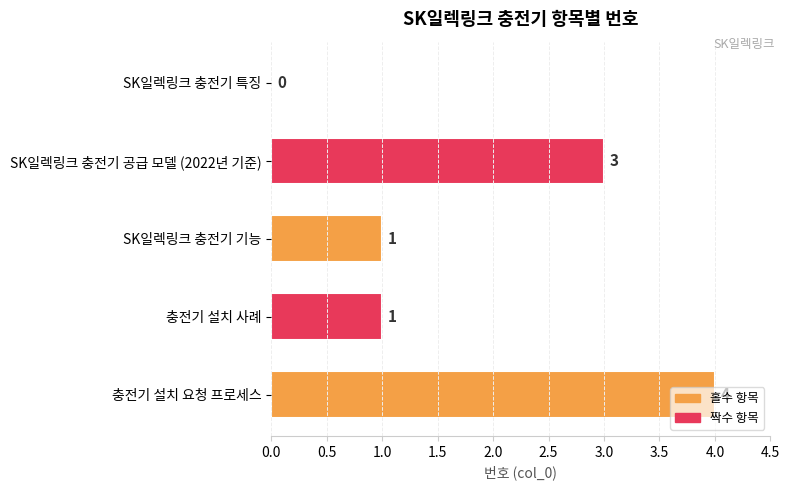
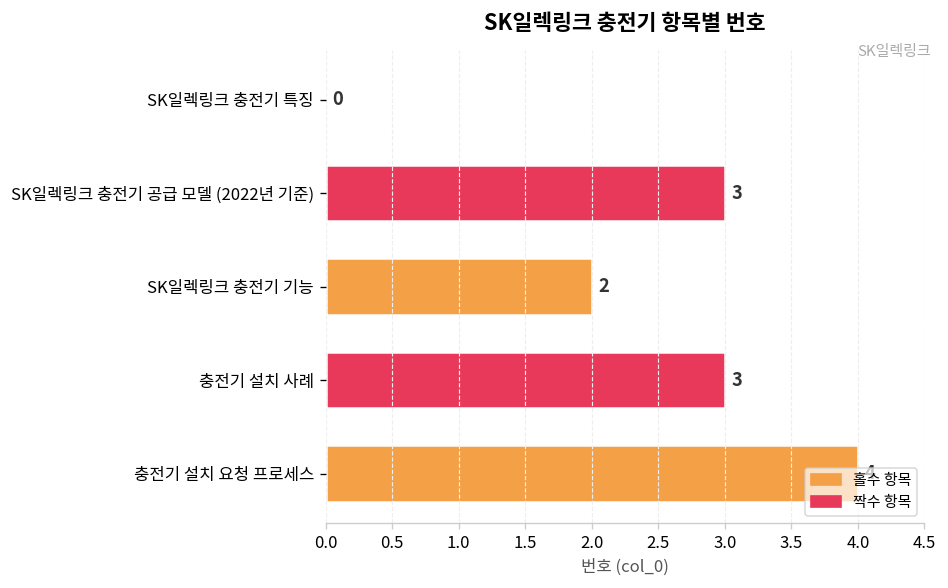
SK일렉링크 충전기 기능: 1 -> 2
충전기 설치 사례: 1 -> 3
